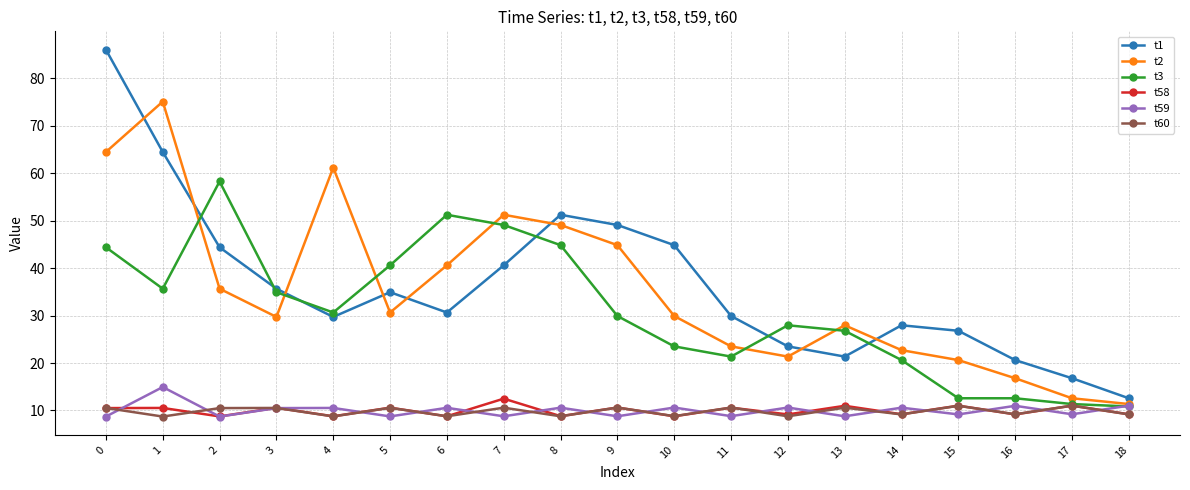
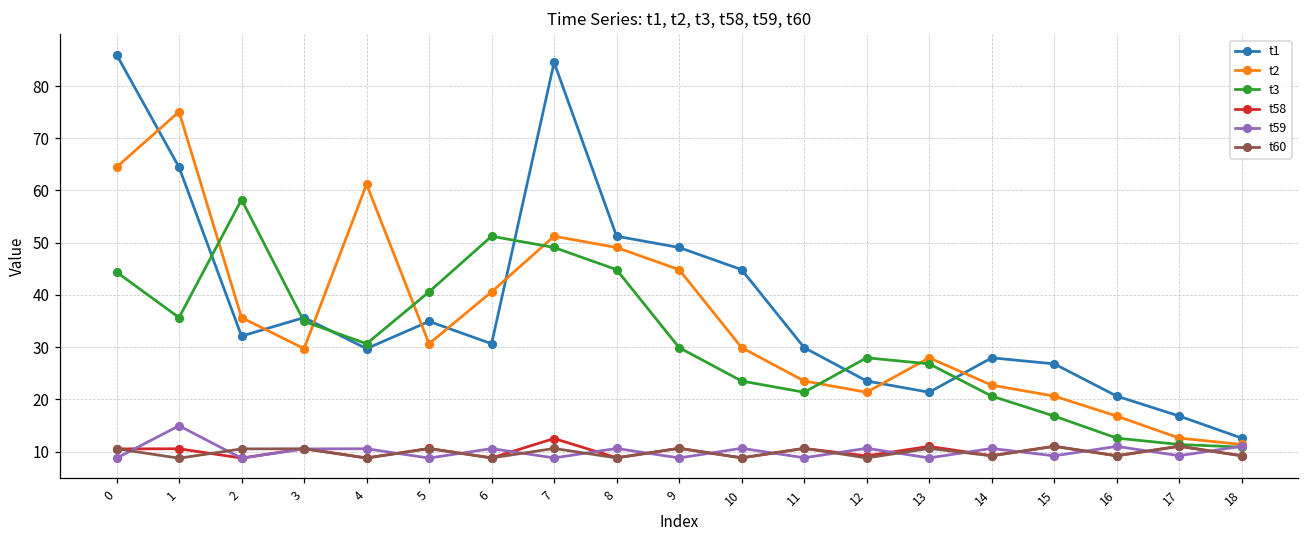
t1, 2: 44 -> 32
t1, 7: 41 -> 85
t3, 15: 13 -> 17
